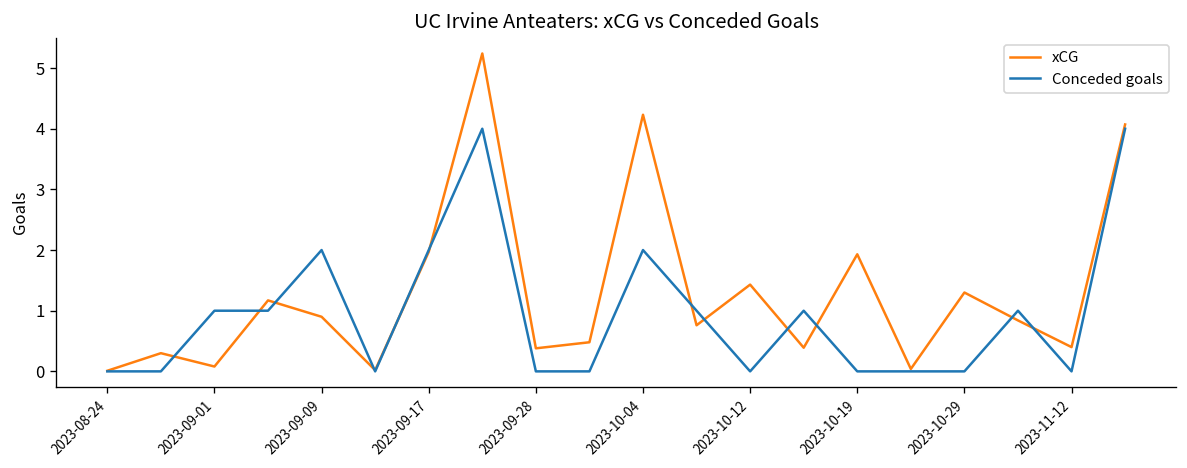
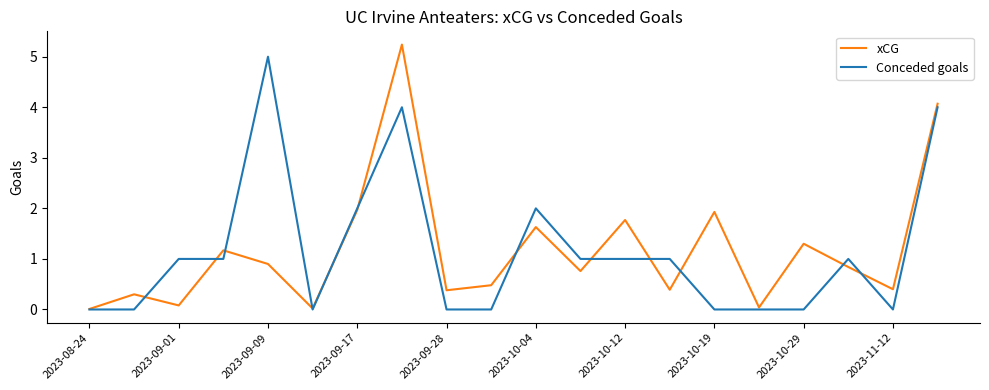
Conceded goals, 2023-09-09: 2 -> 5
xCG, 2023-10-04: 4.2 -> 1.6
xCG, 2023-10-12: 1.4 -> 1.8
Conceded goals, 2023-10-12: 0 -> 1
